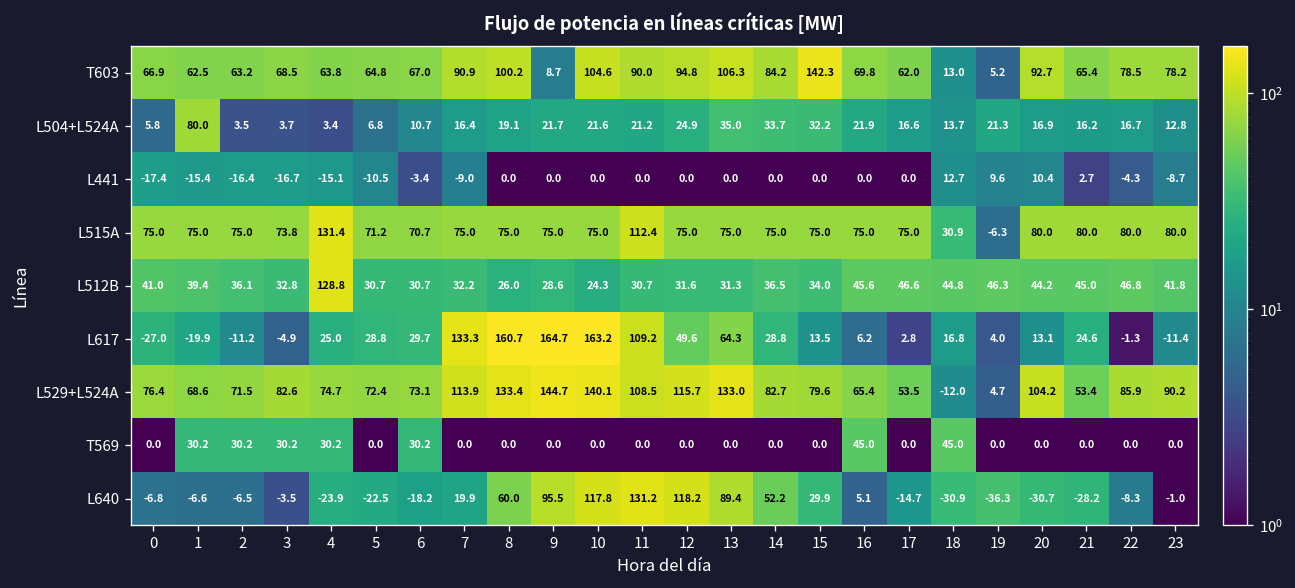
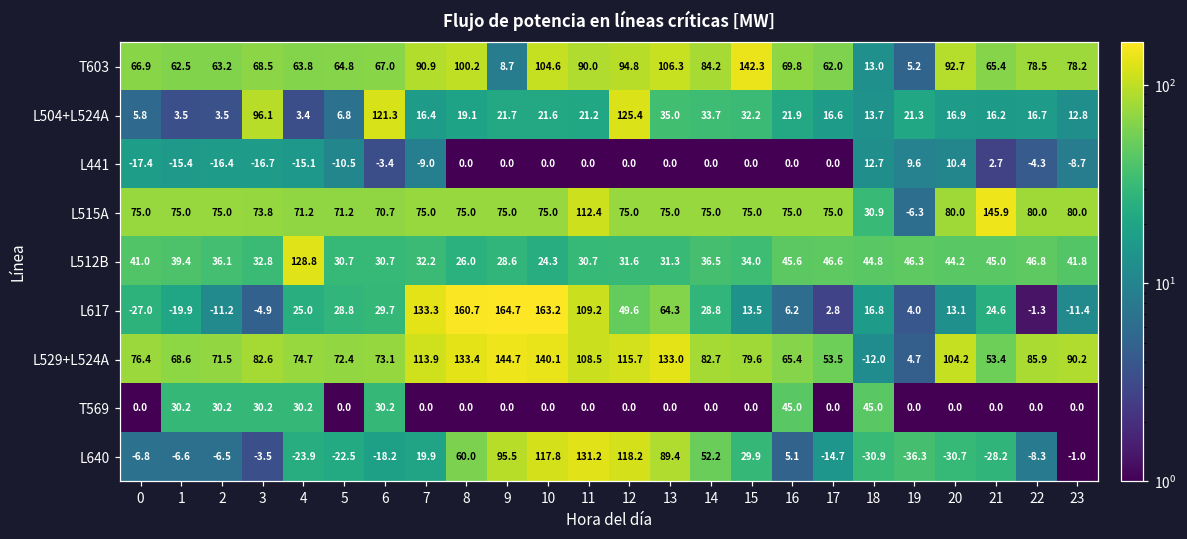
L504+L524A, 1: 80.0 -> 3.5
L504+L524A, 3: 3.7 -> 96.1
L504+L524A, 6: 10.7 -> 121.3
L504+L524A, 12: 24.9 -> 125.4
L515A, 4: 131.4 -> 71.2
L515A, 21: 80.0 -> 145.9
